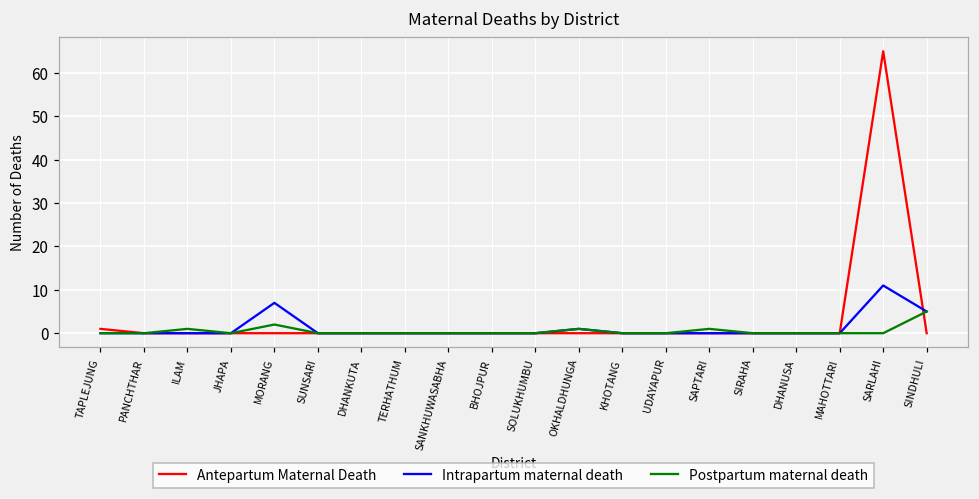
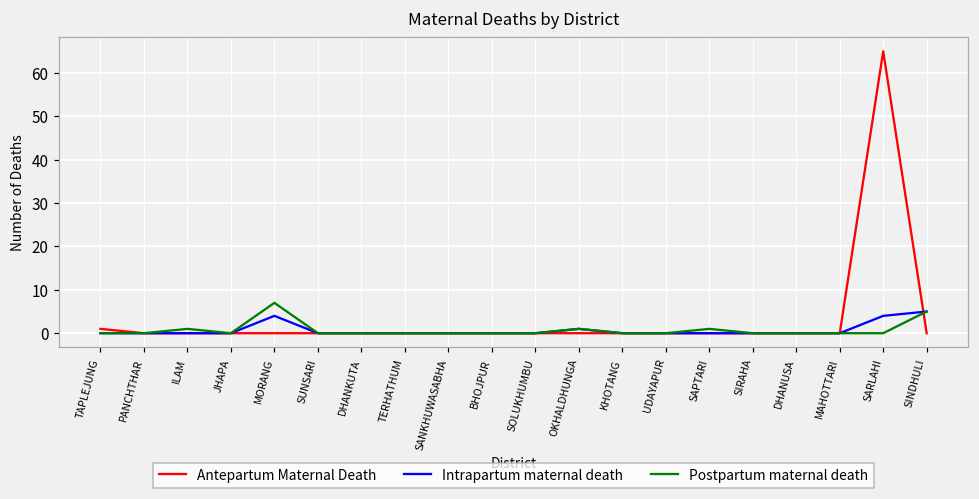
Intrapartum maternal death, MORANG: 7 -> 4
Postpartum maternal death, MORANG: 2 -> 7
Intrapartum maternal death, SARLAHI: 11 -> 4
